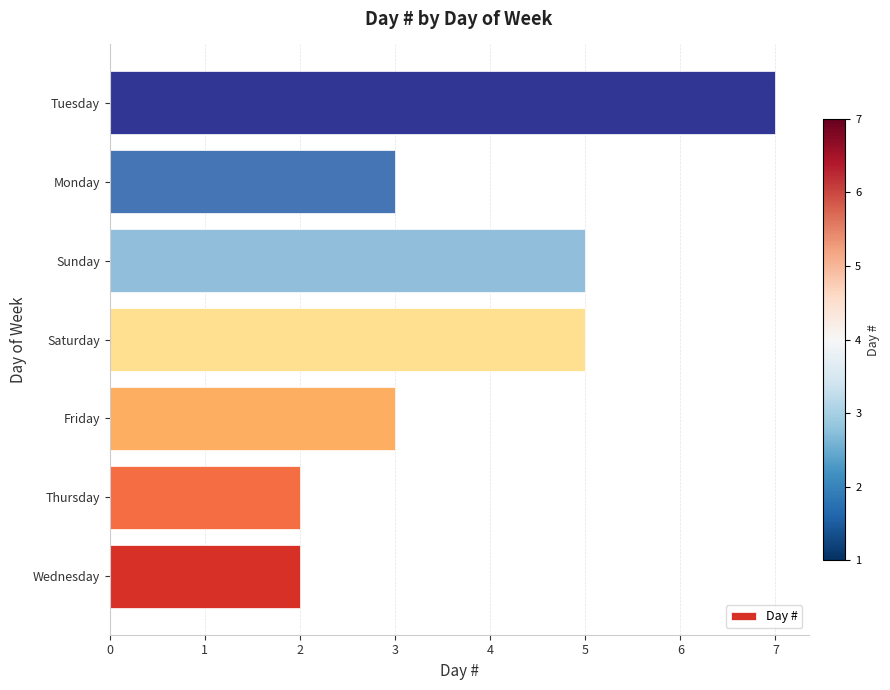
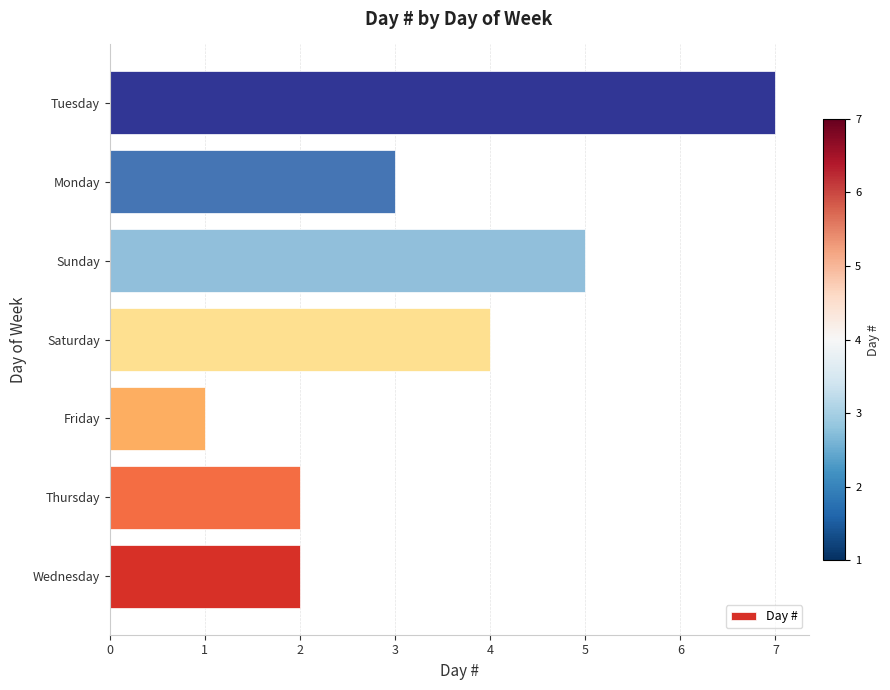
Saturday: 5 -> 4
Friday: 3 -> 1
